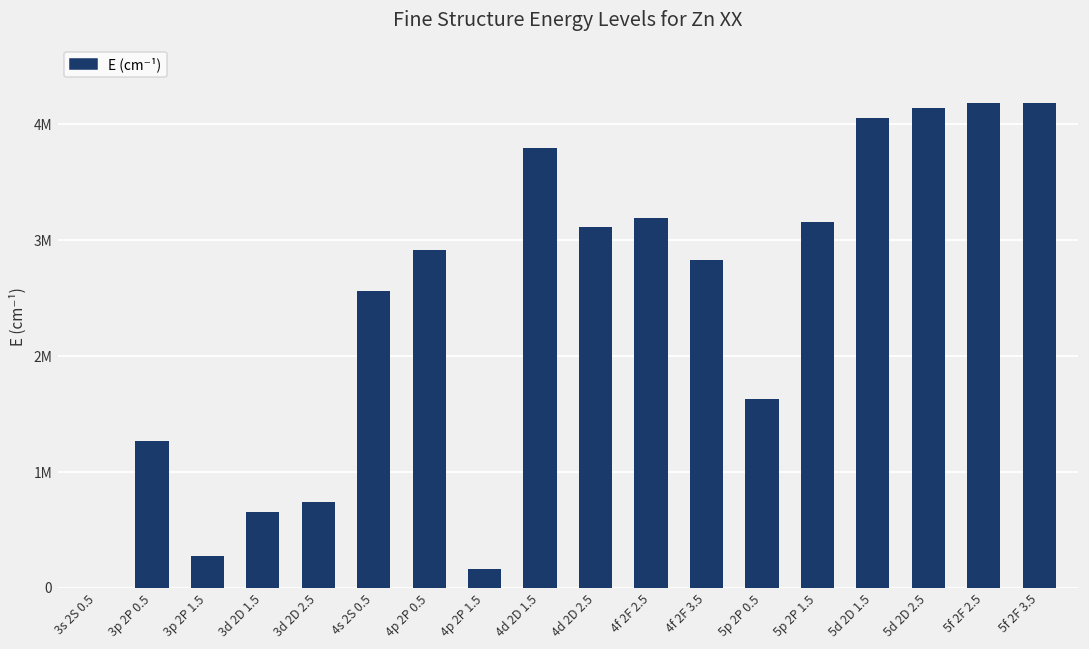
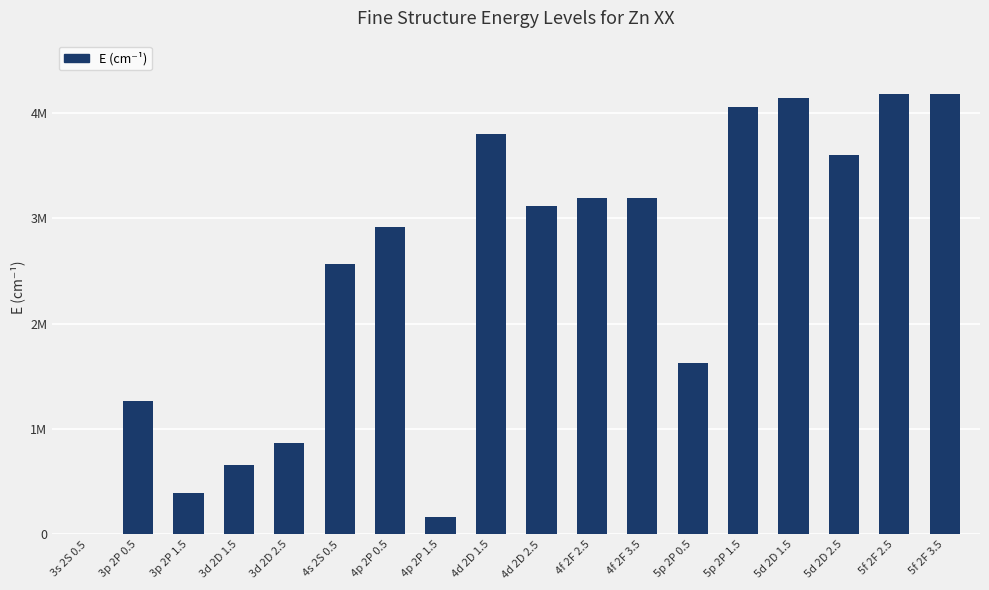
3p 2P 1.5: 270000 -> 390000
3d 2D 2.5: 740000 -> 870000
4f 2F 3.5: 2830000 -> 3200000
5p 2P 1.5: 3160000 -> 4060000
5d 2D 1.5: 4060000 -> 4140000
5d 2D 2.5: 4150000 -> 3600000
